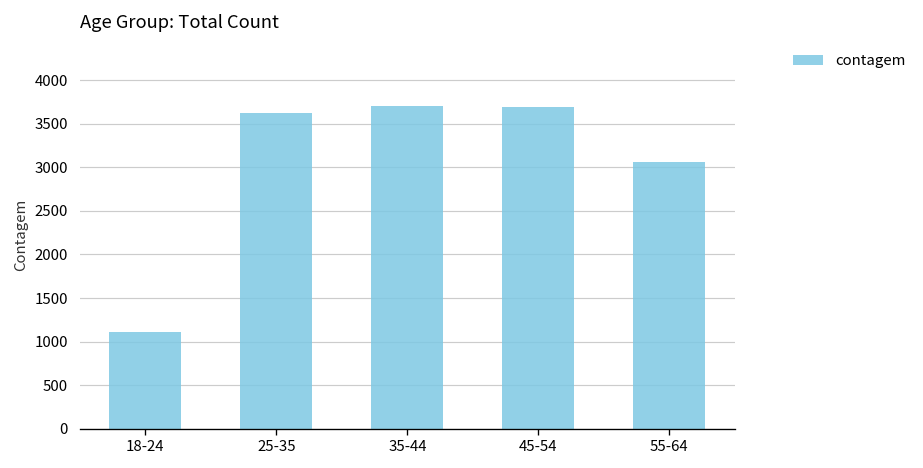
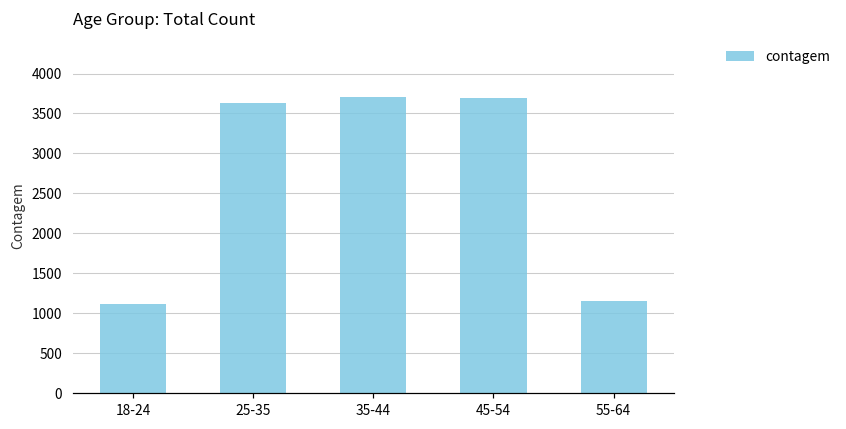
55-64: 3100 -> 1100
